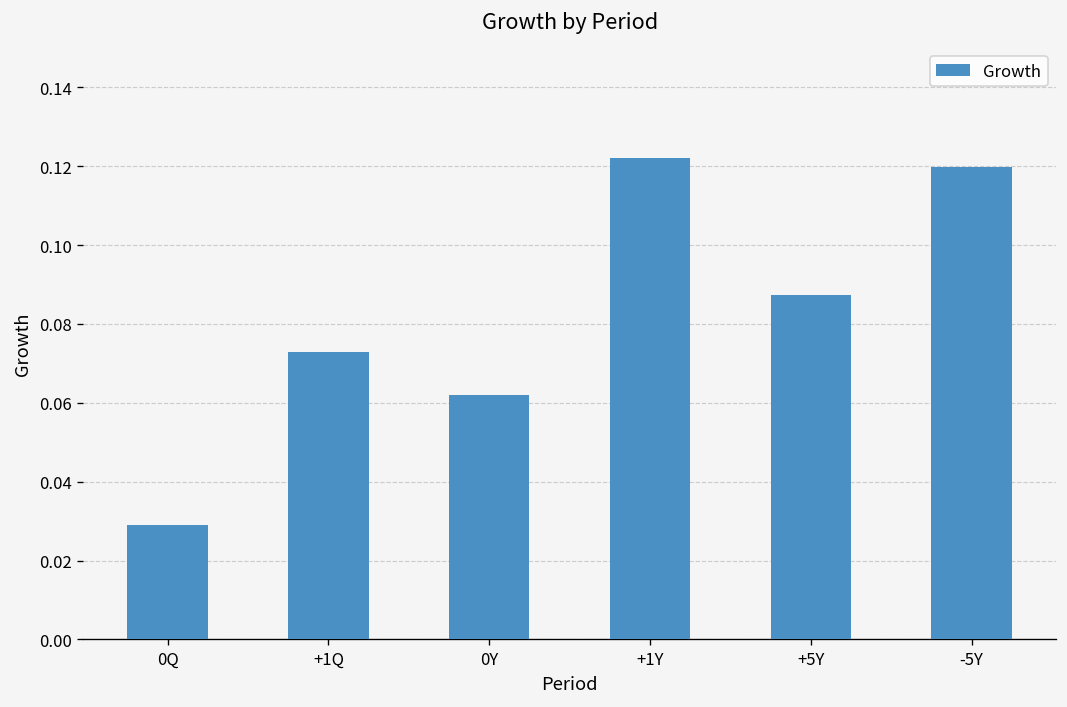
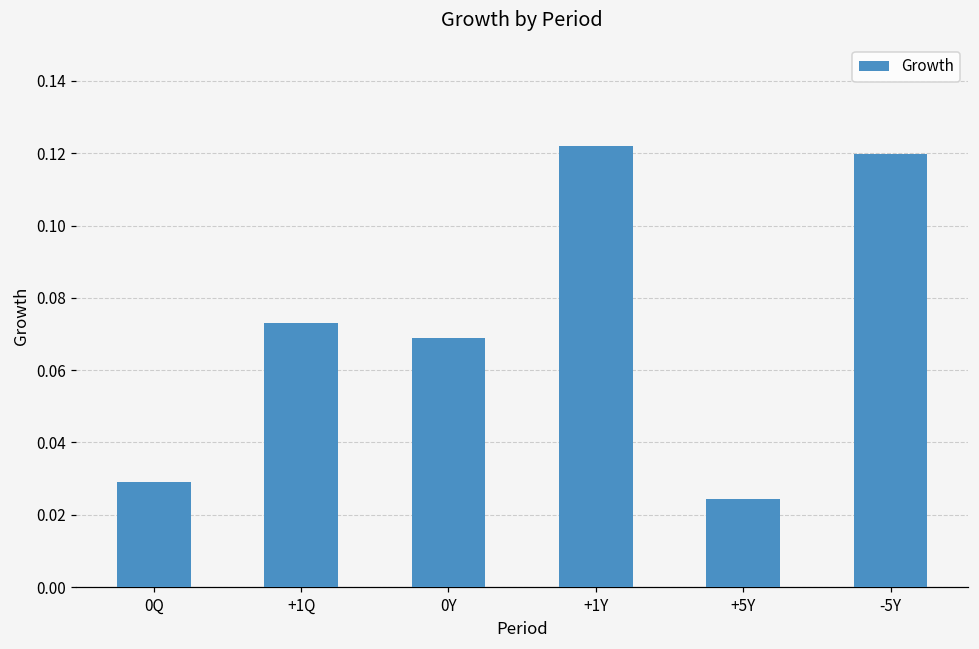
0Y: 0.062 -> 0.069
+5Y: 0.087 -> 0.024
